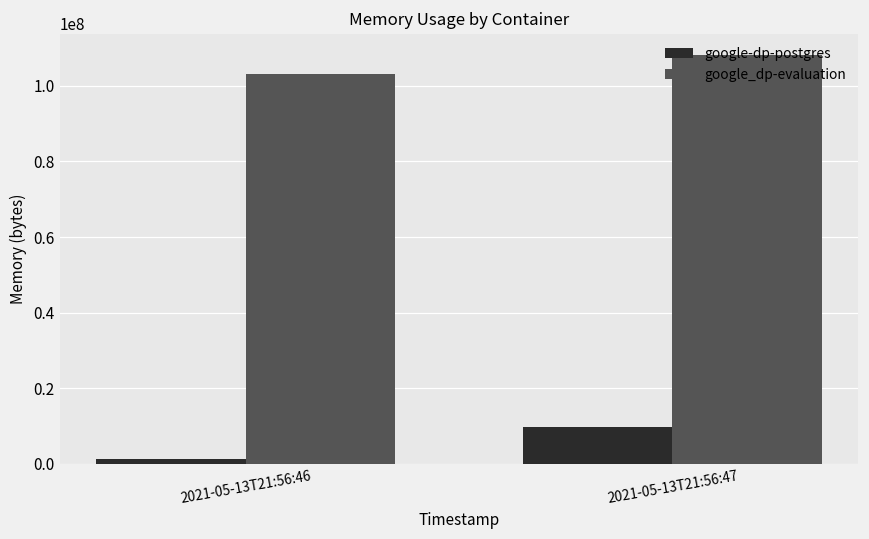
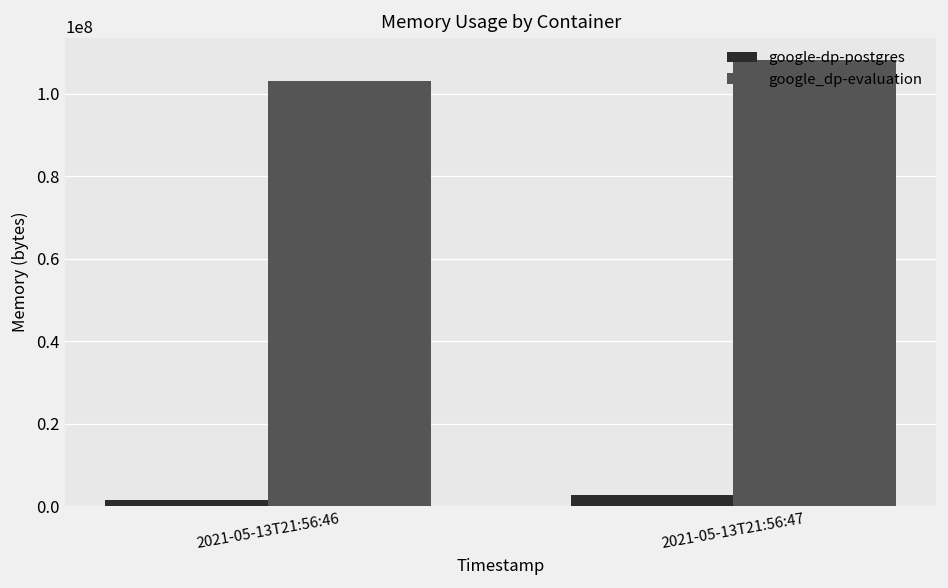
google-dp-postgres, 2021-05-13T21:56:47: 10000000 -> 3000000
